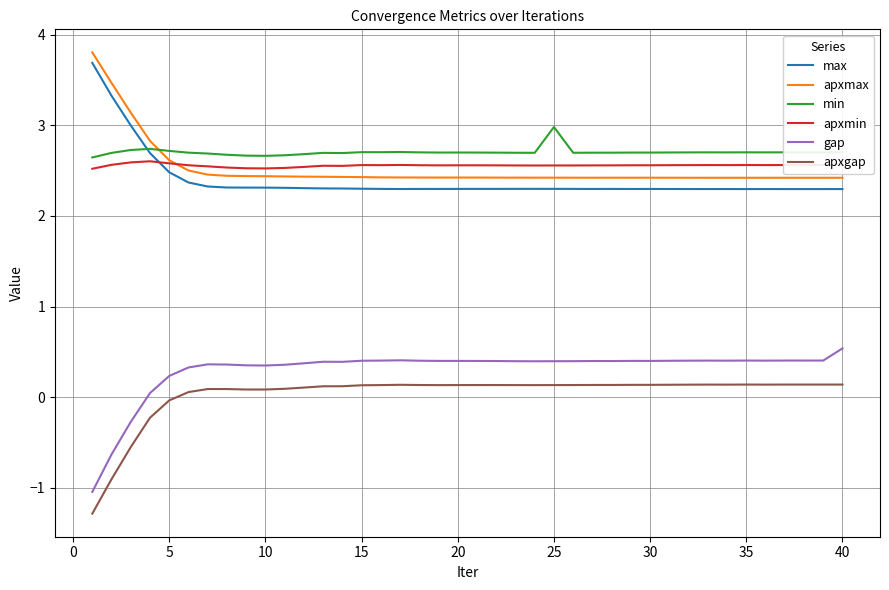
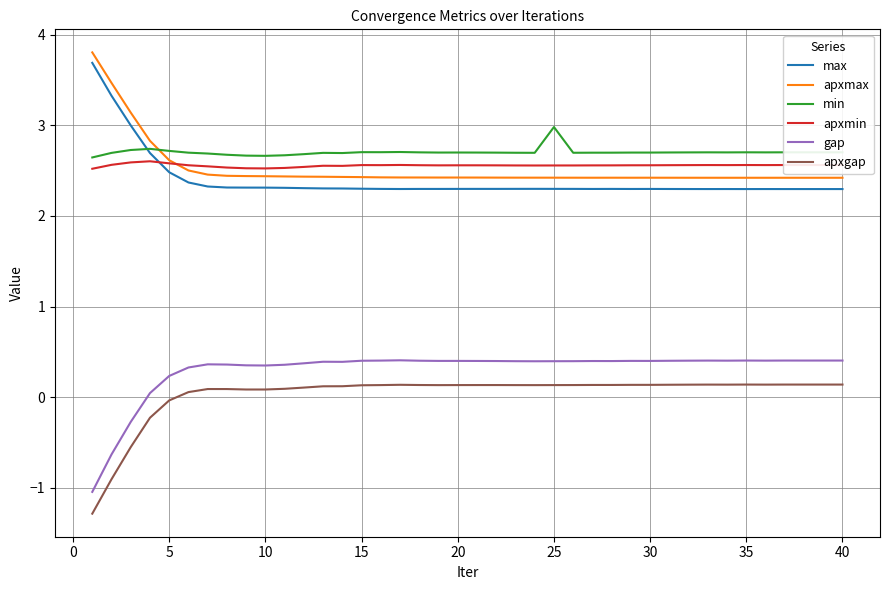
gap, 40: 0.5 -> 0.4
